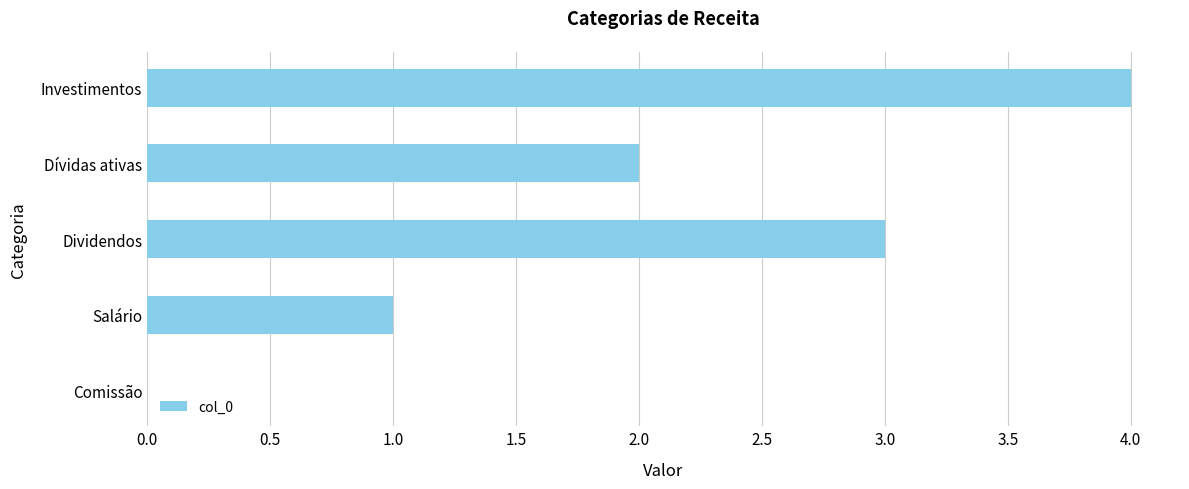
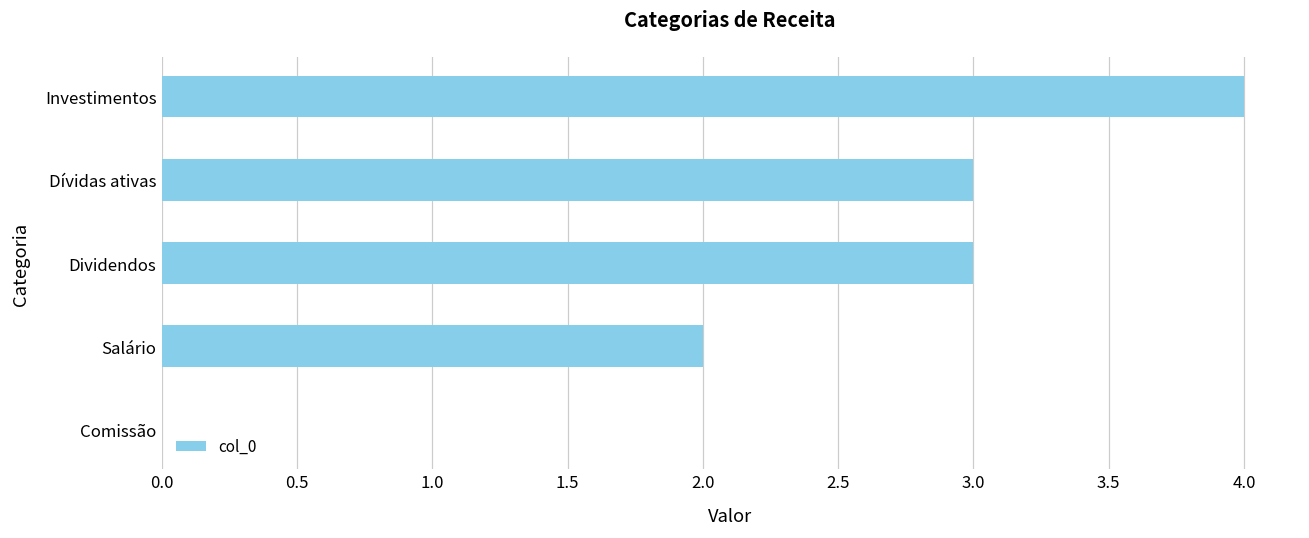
Dívidas ativas: 2 -> 3
Salário: 1 -> 2
